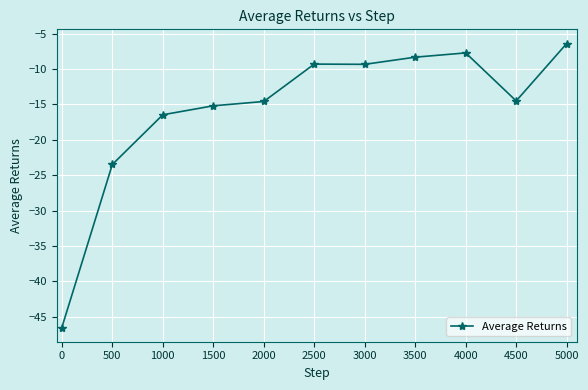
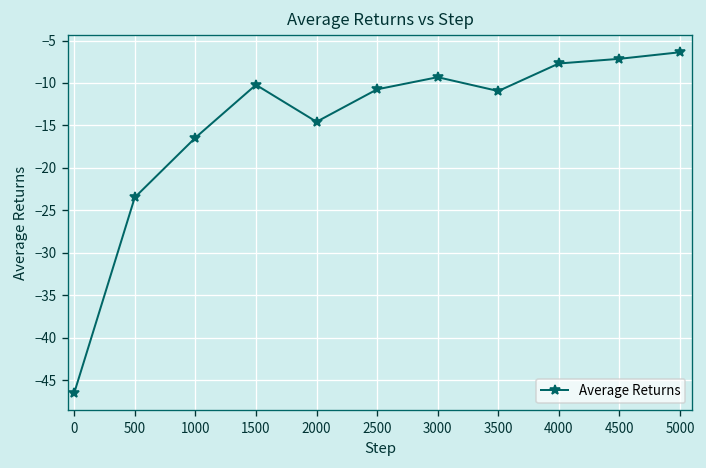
1500: -15 -> -10
2500: -9 -> -11
3500: -8 -> -11
4500: -14 -> -7
